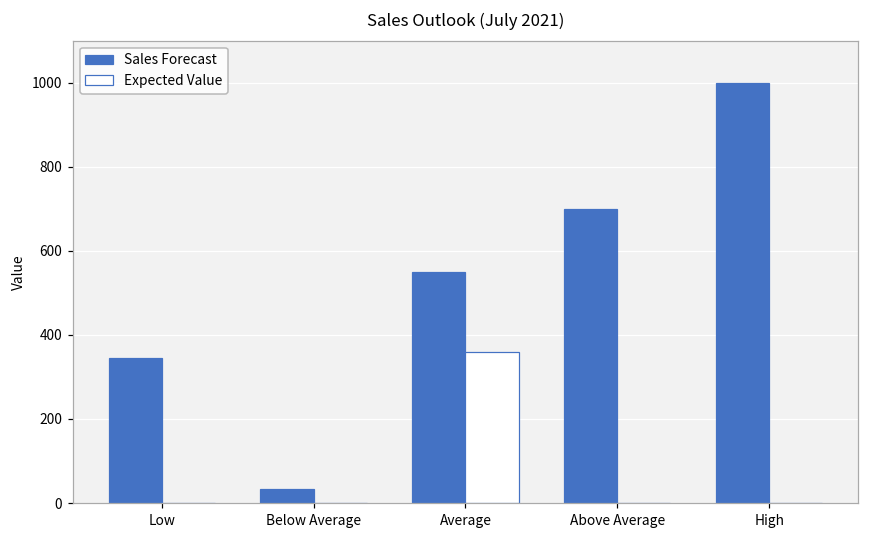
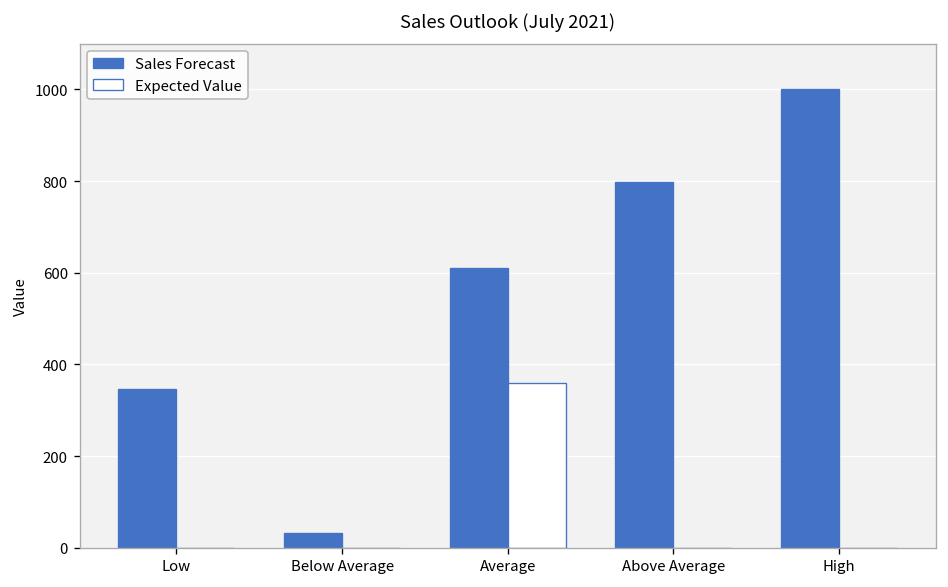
Sales Forecast, Average: 550 -> 610
Sales Forecast, Above Average: 700 -> 800
